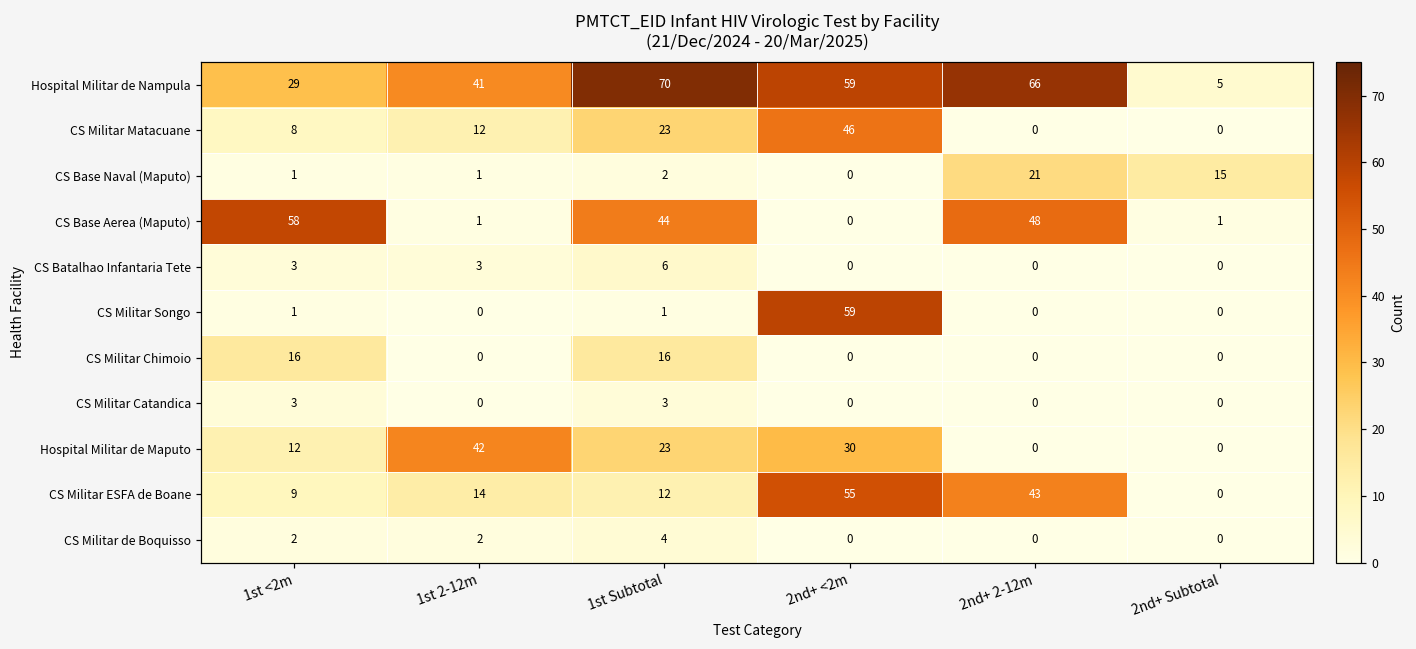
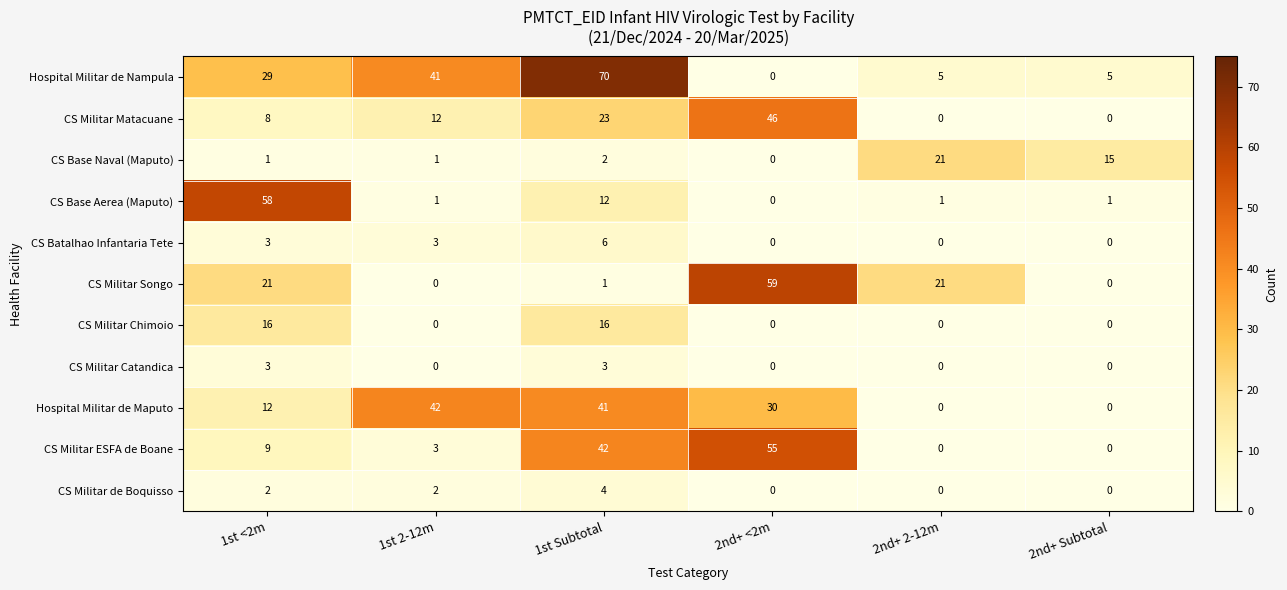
Hospital Militar de Nampula, 2nd+ <2m: 59 -> 0
Hospital Militar de Nampula, 2nd+ 2-12m: 66 -> 5
CS Base Aerea (Maputo), 1st Subtotal: 44 -> 12
CS Base Aerea (Maputo), 2nd+ 2-12m: 48 -> 1
CS Militar Songo, 1st <2m: 1 -> 21
CS Militar Songo, 2nd+ 2-12m: 0 -> 21
Hospital Militar de Maputo, 1st Subtotal: 23 -> 41
CS Militar ESFA de Boane, 1st 2-12m: 14 -> 3
CS Militar ESFA de Boane, 1st Subtotal: 12 -> 42
CS Militar ESFA de Boane, 2nd+ 2-12m: 43 -> 0
